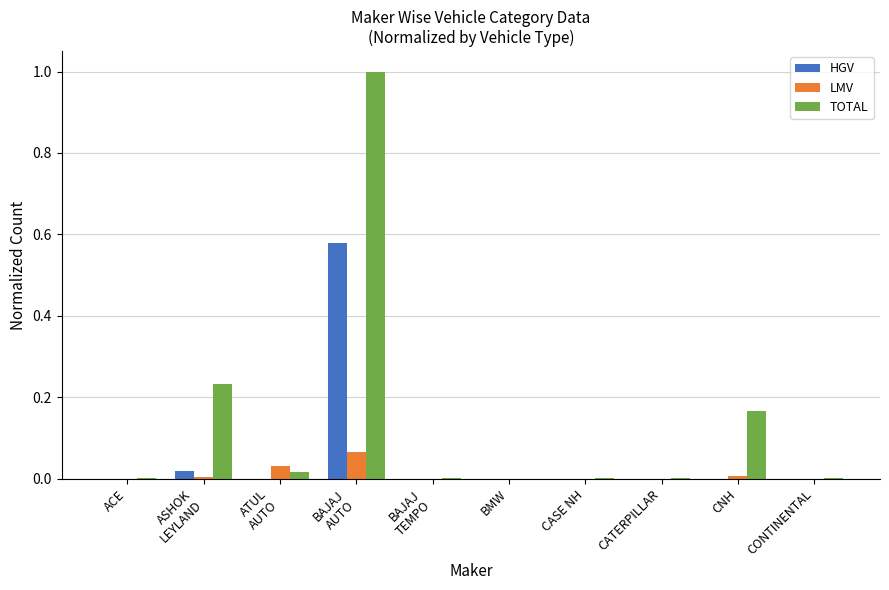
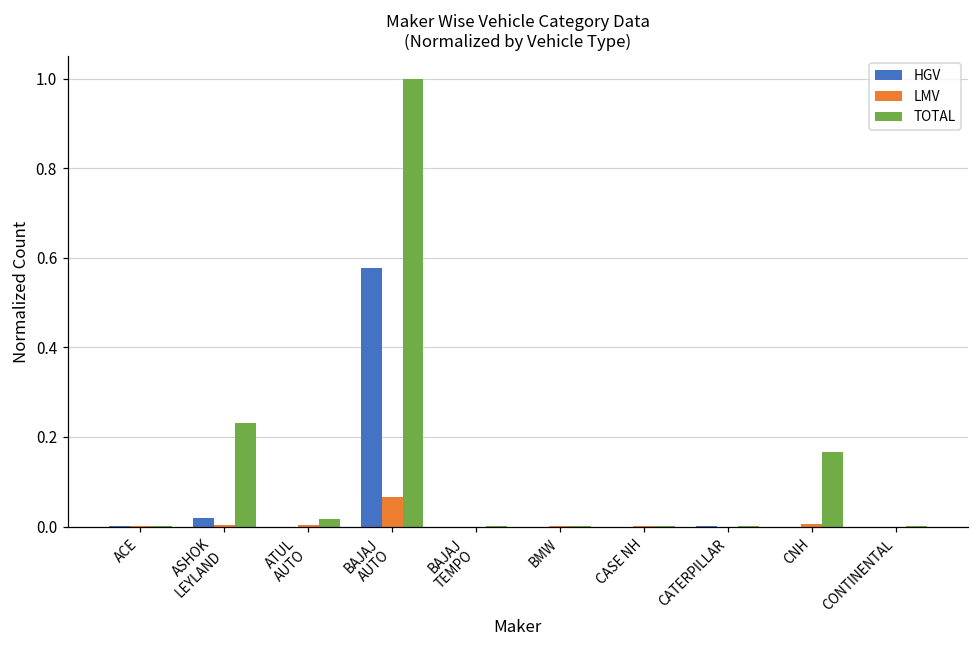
LMV, ATUL AUTO: 0.03 -> 0.00
